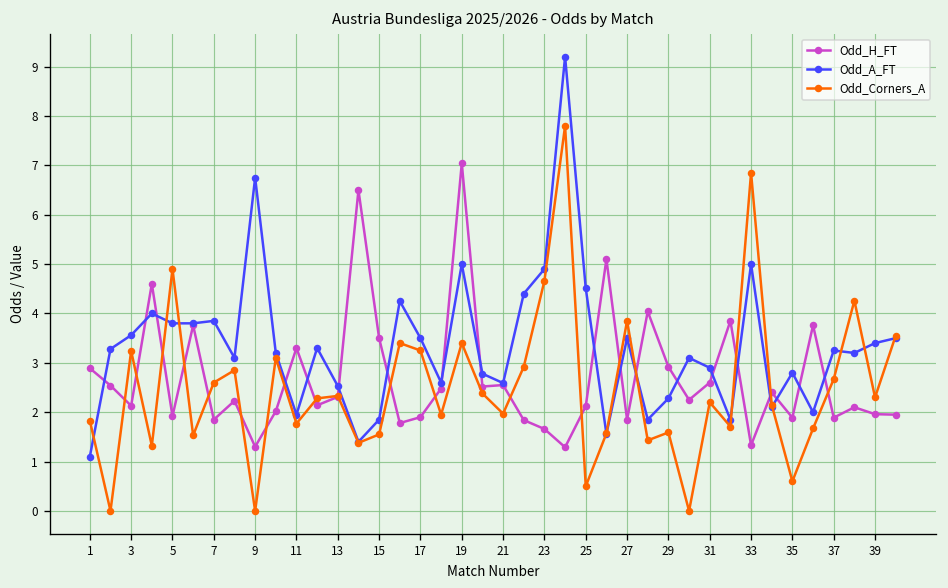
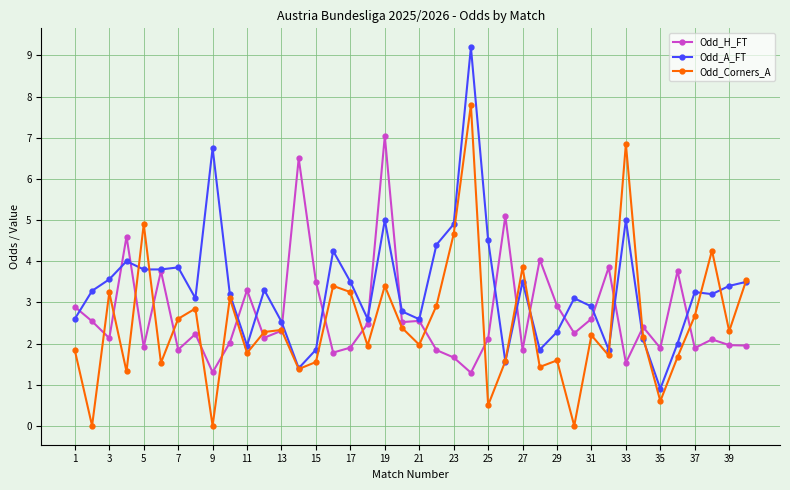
Odd_A_FT, 1: 1.1 -> 2.6
Odd_H_FT, 33: 1.3 -> 1.5
Odd_A_FT, 35: 2.8 -> 0.9
